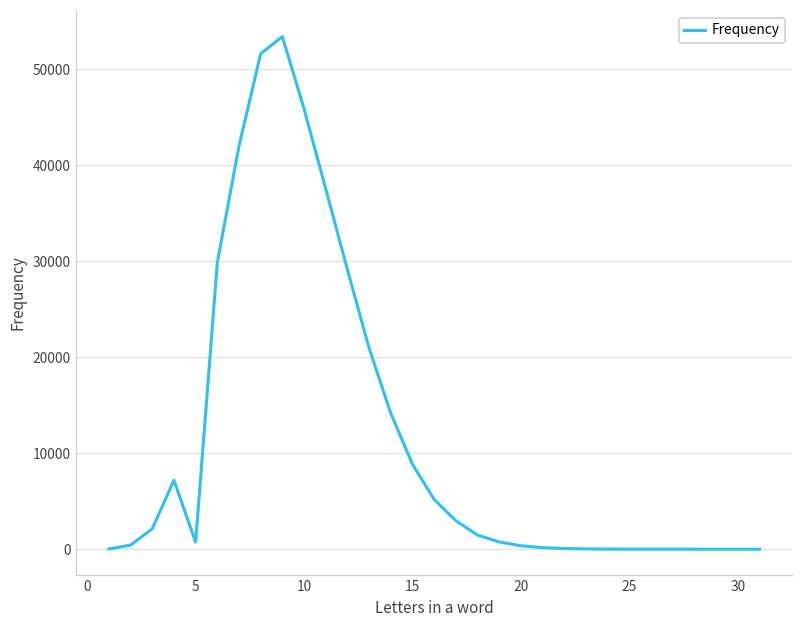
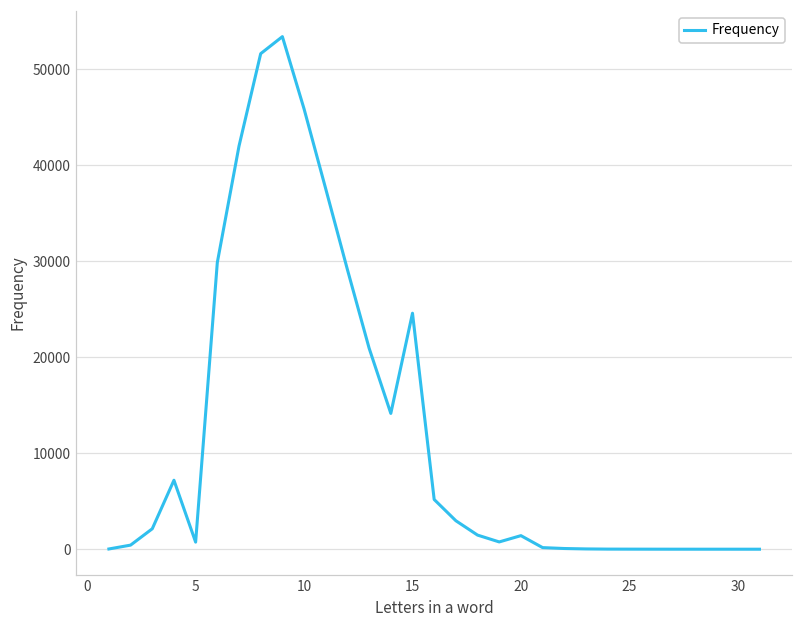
15: 9000 -> 25000
20: 0 -> 1000
